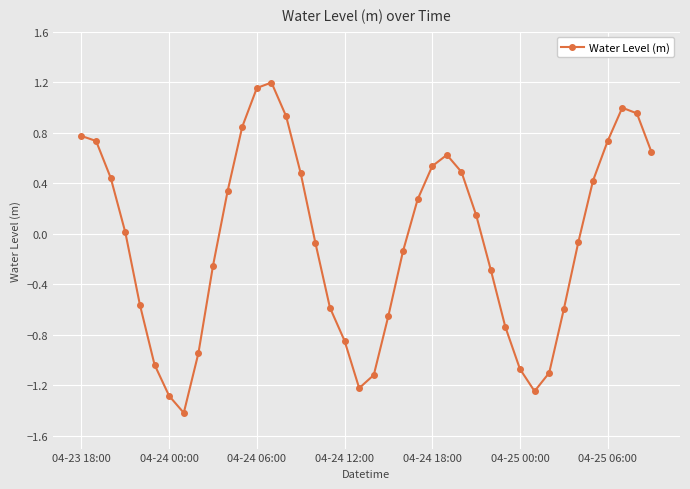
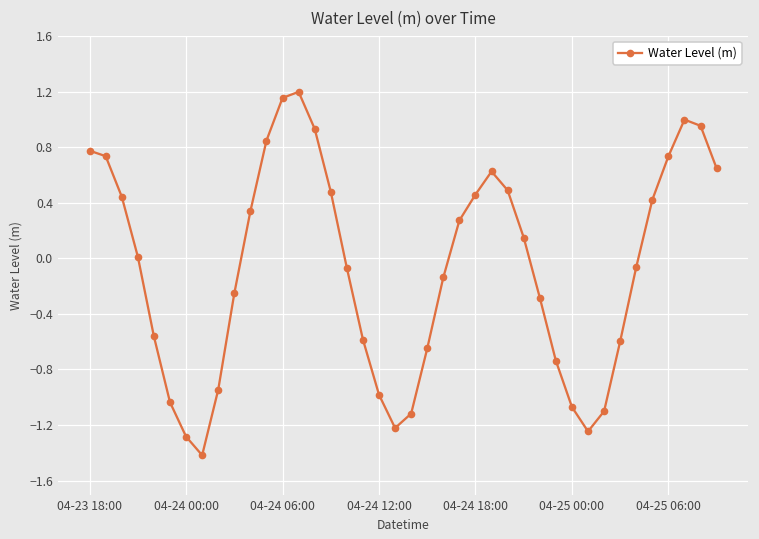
04-24 12:00: -0.85 -> -0.98
04-24 18:00: 0.54 -> 0.46
